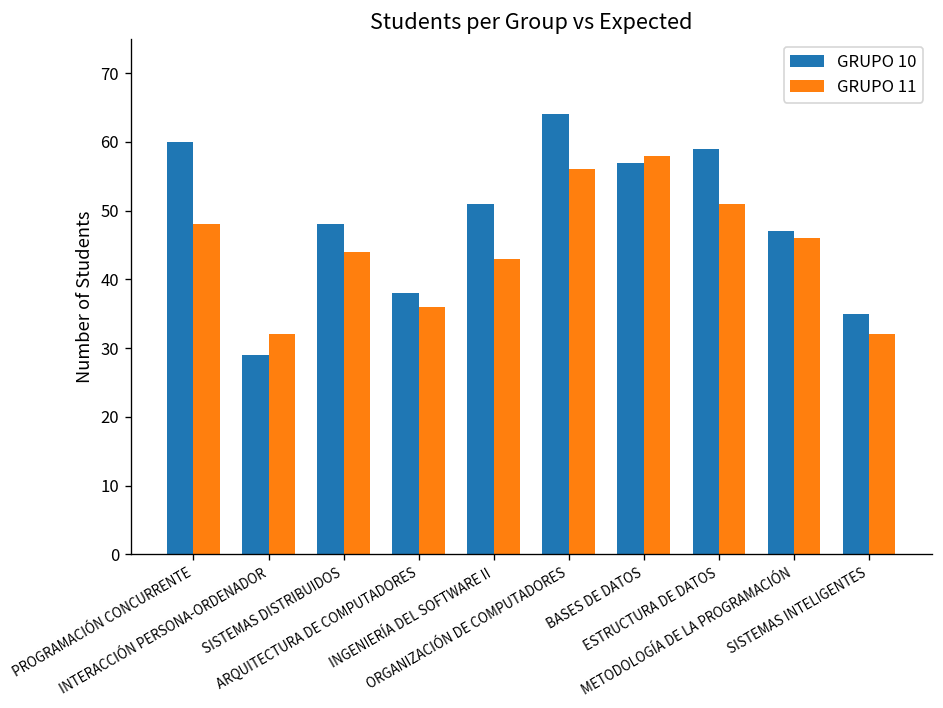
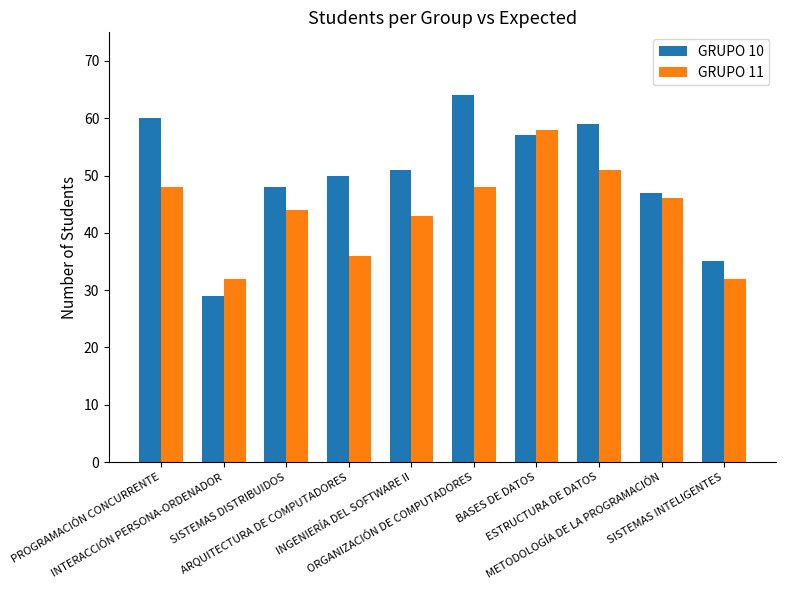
GRUPO 10, ARQUITECTURA DE COMPUTADORES: 38 -> 50
GRUPO 11, ORGANIZACIÓN DE COMPUTADORES: 56 -> 48
